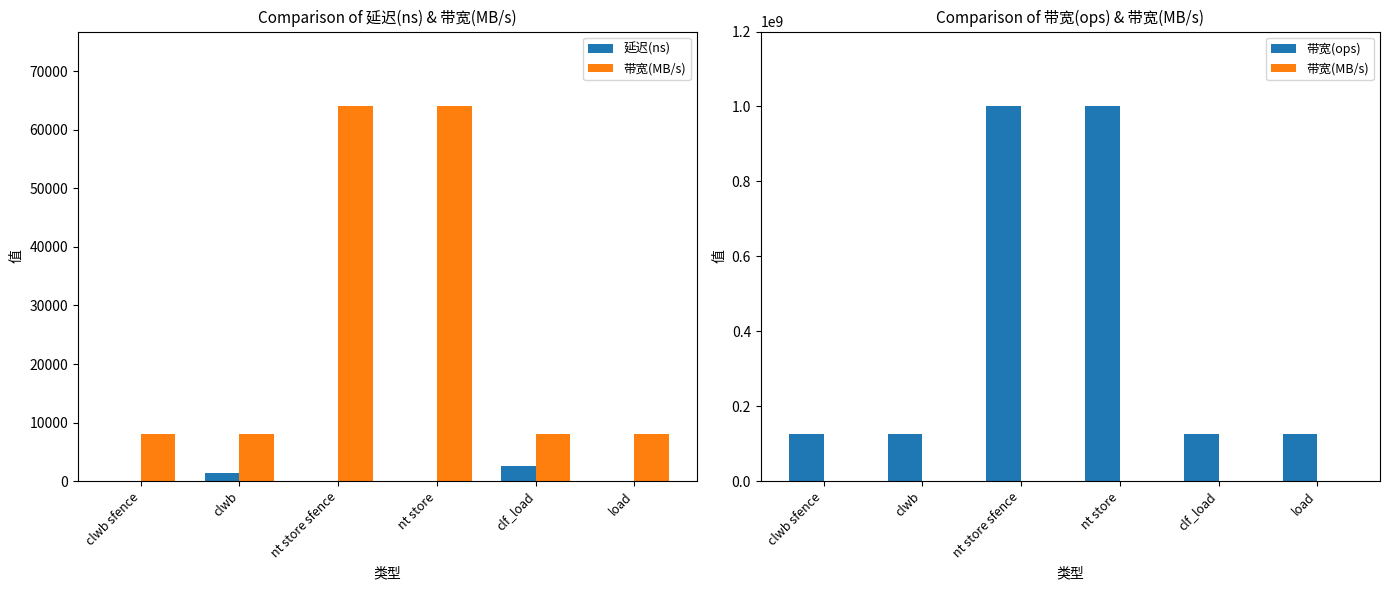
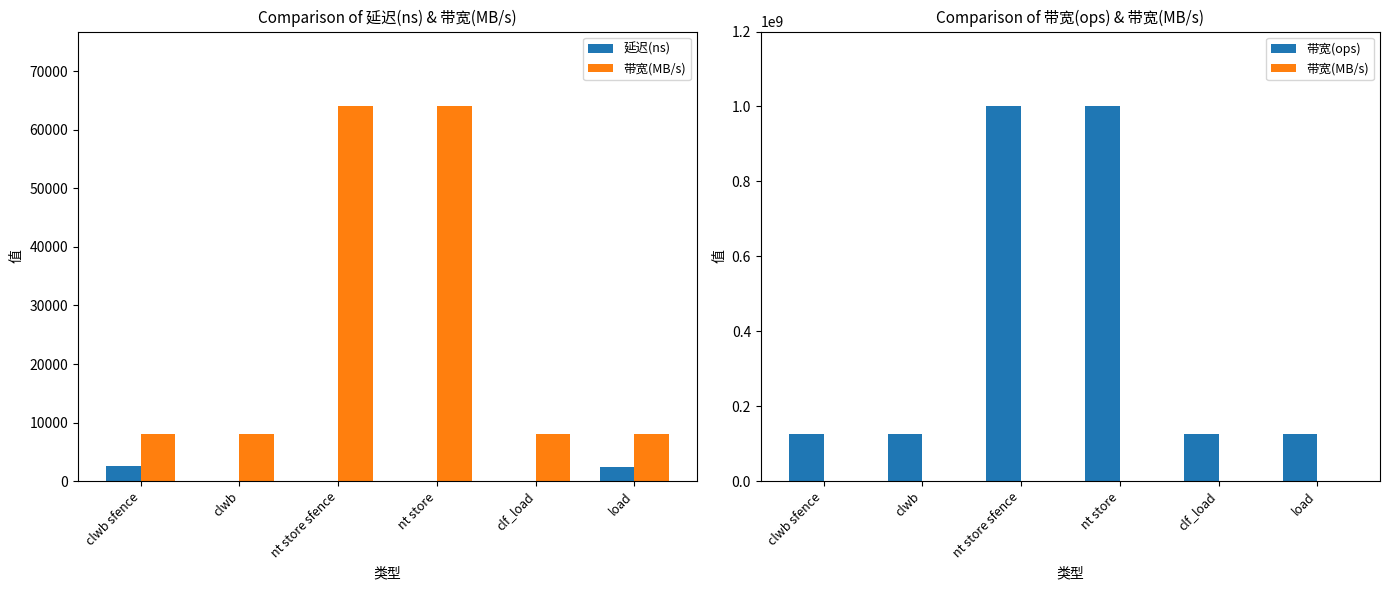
Comparison of 延迟(ns) & 带宽(MB/s), 延迟(ns), clwb sfence: 0 -> 3000
Comparison of 延迟(ns) & 带宽(MB/s), 延迟(ns), clwb: 1000 -> 0
Comparison of 延迟(ns) & 带宽(MB/s), 延迟(ns), clf_load: 3000 -> 0
Comparison of 延迟(ns) & 带宽(MB/s), 延迟(ns), load: 0 -> 2000
